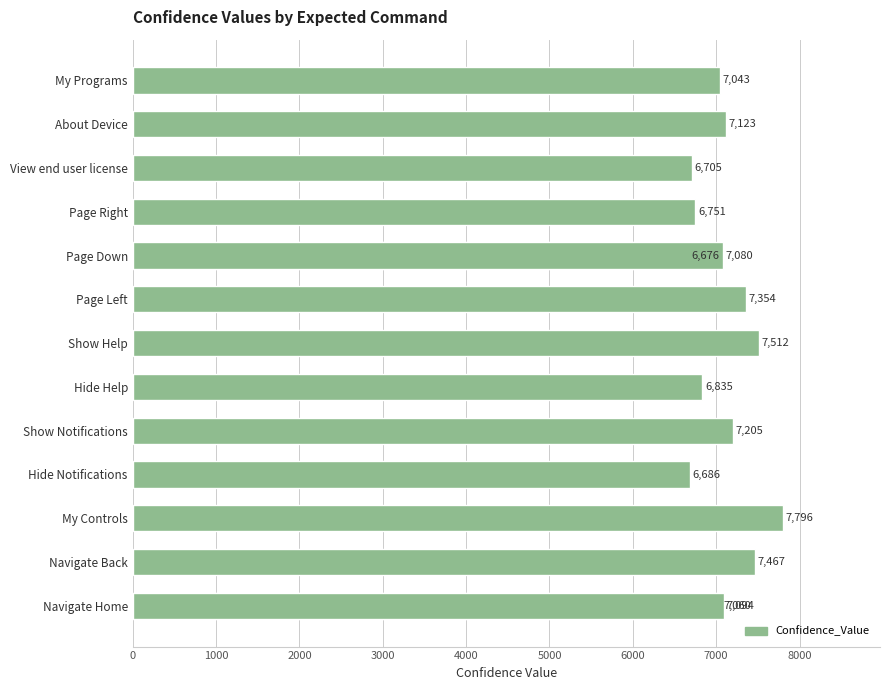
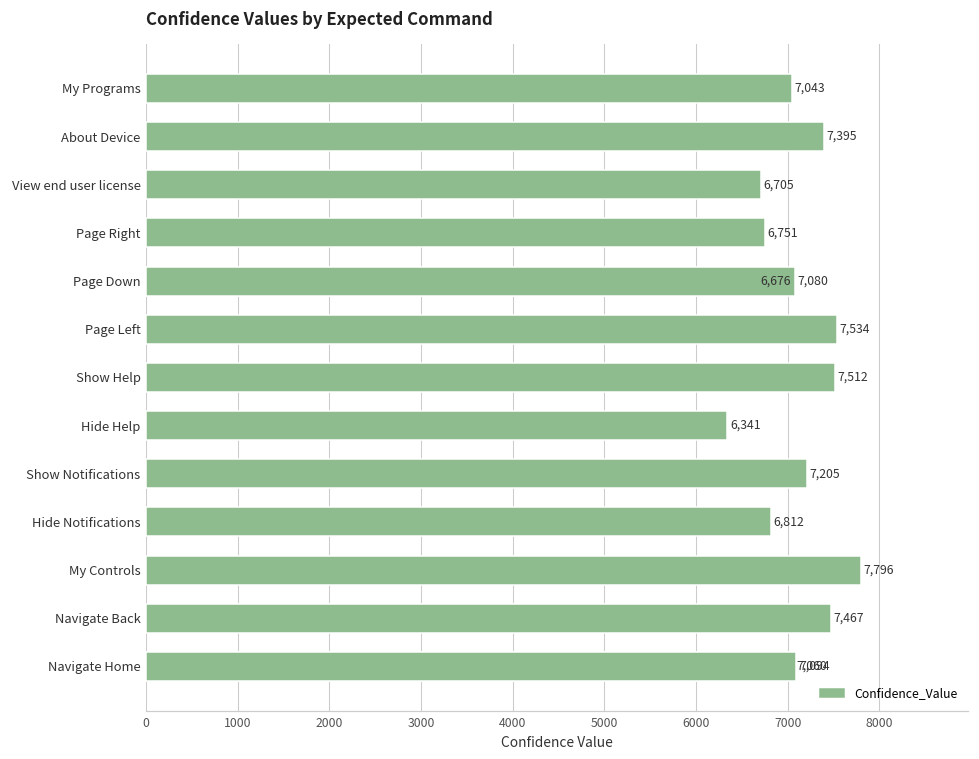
About Device: 7,123 -> 7,395
Page Left: 7,354 -> 7,534
Hide Help: 6,835 -> 6,341
Hide Notifications: 6,686 -> 6,812
